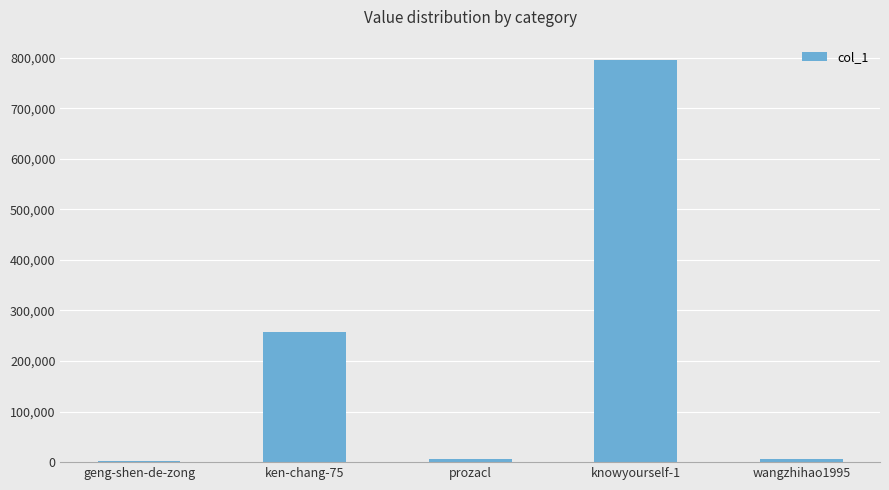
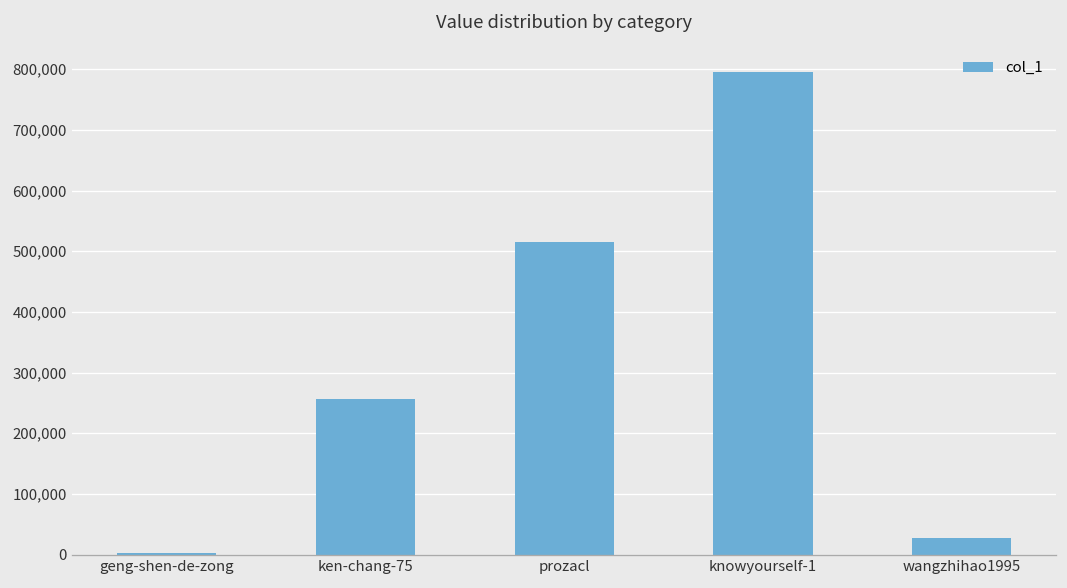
prozacl: 10,000 -> 520,000
wangzhihao1995: 10,000 -> 30,000
